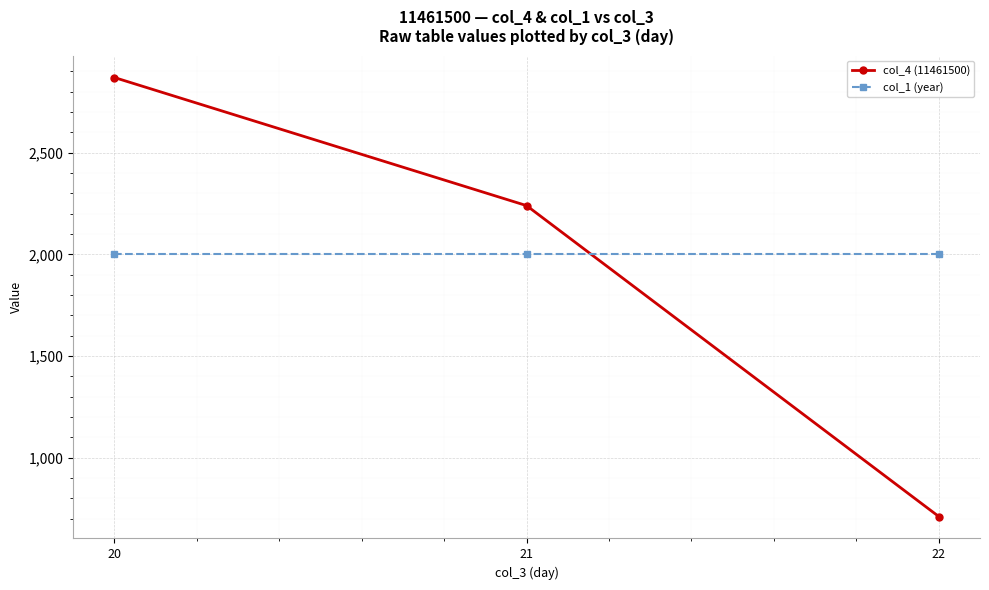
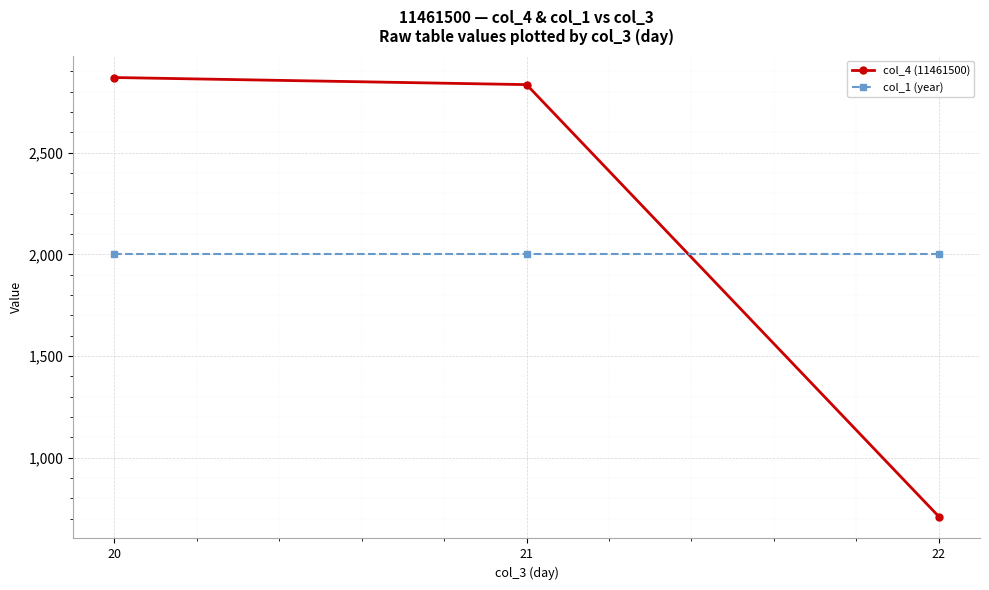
col_4 (11461500), 21: 2,240 -> 2,840
